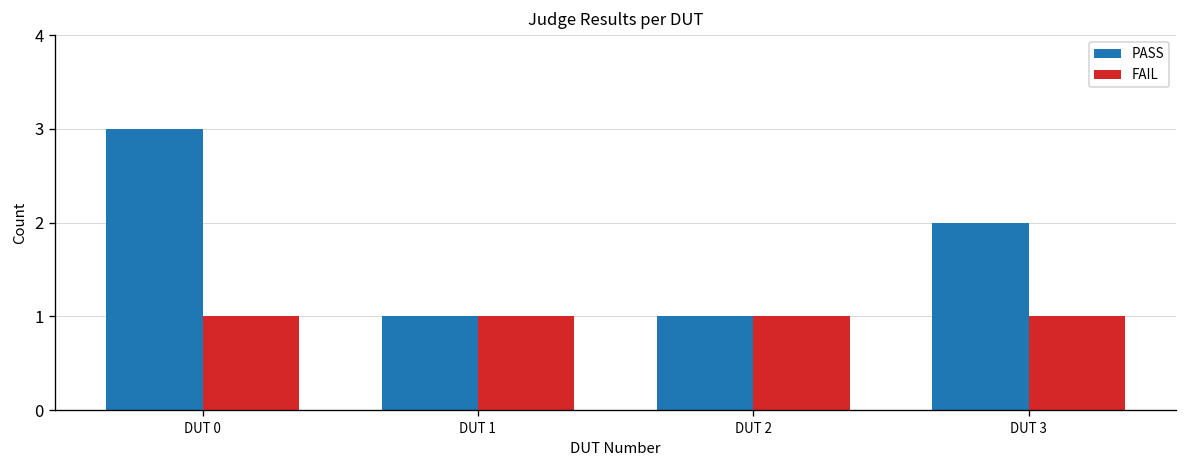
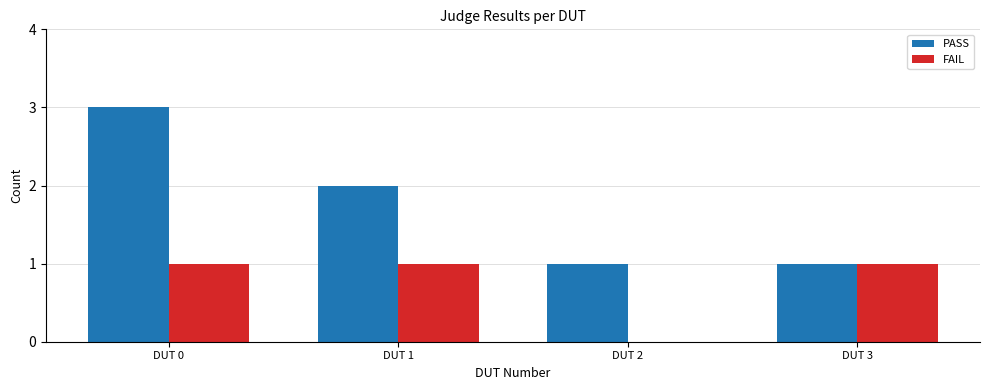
PASS, DUT 1: 1 -> 2
FAIL, DUT 2: 1 -> 0
PASS, DUT 3: 2 -> 1
